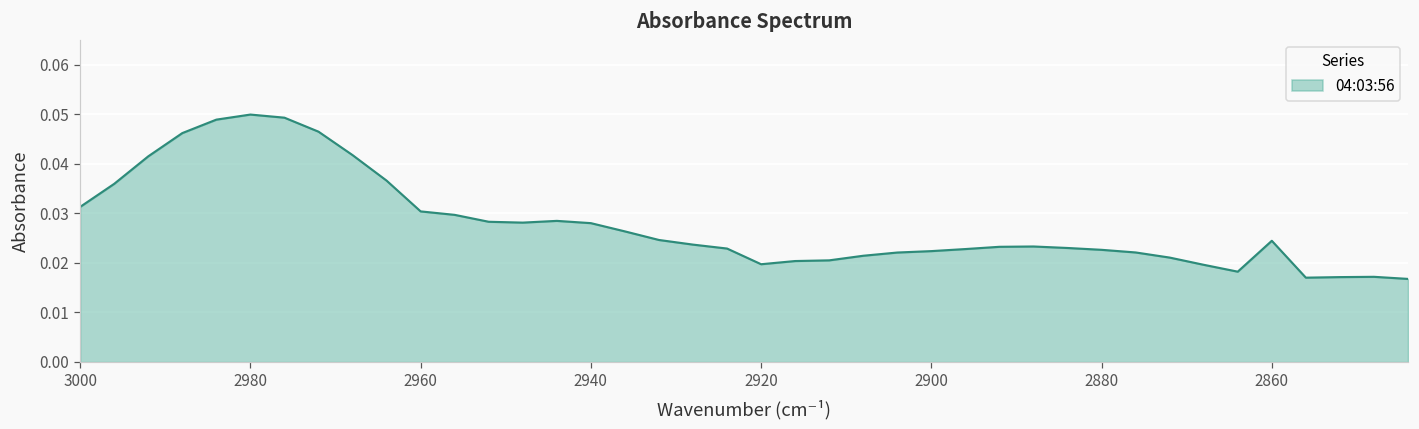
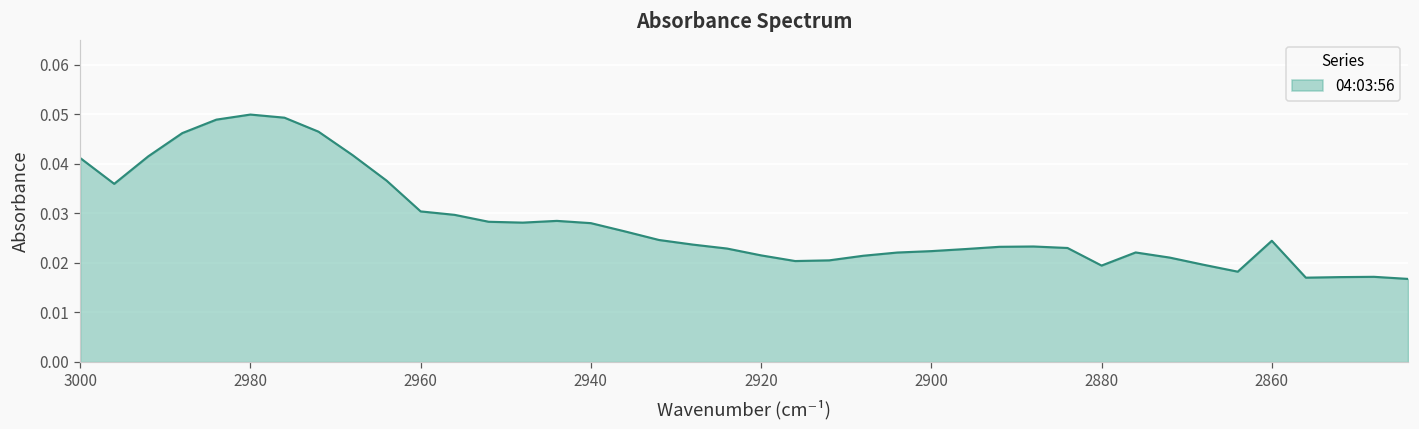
3000: 0.031 -> 0.041
2920: 0.020 -> 0.022
2880: 0.023 -> 0.019
